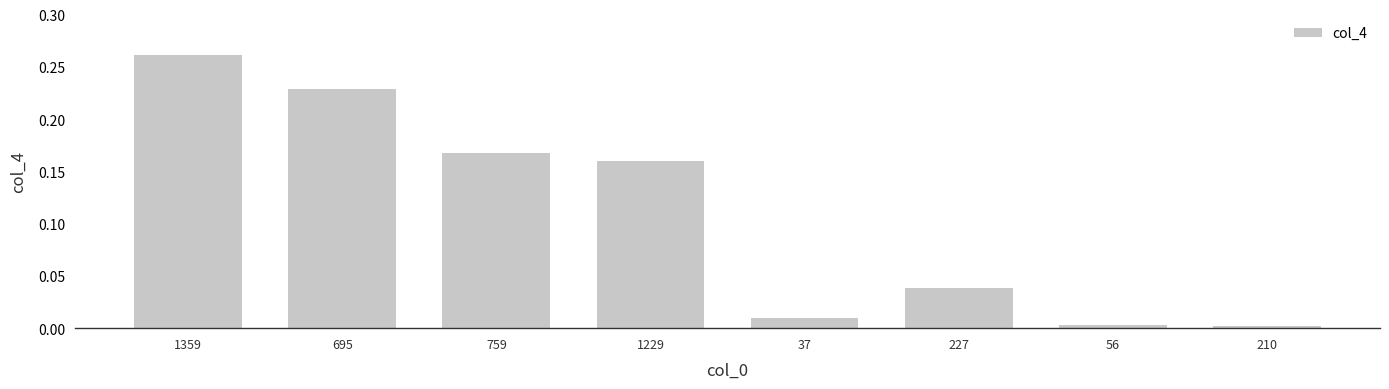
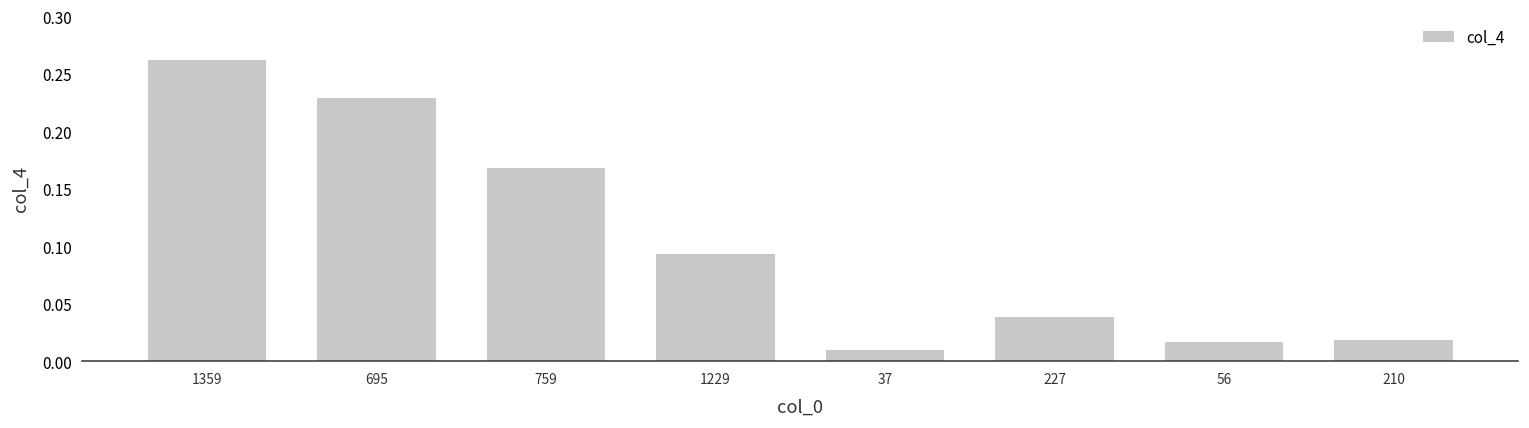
1229: 0.160 -> 0.093
56: 0.003 -> 0.017
210: 0.002 -> 0.018
